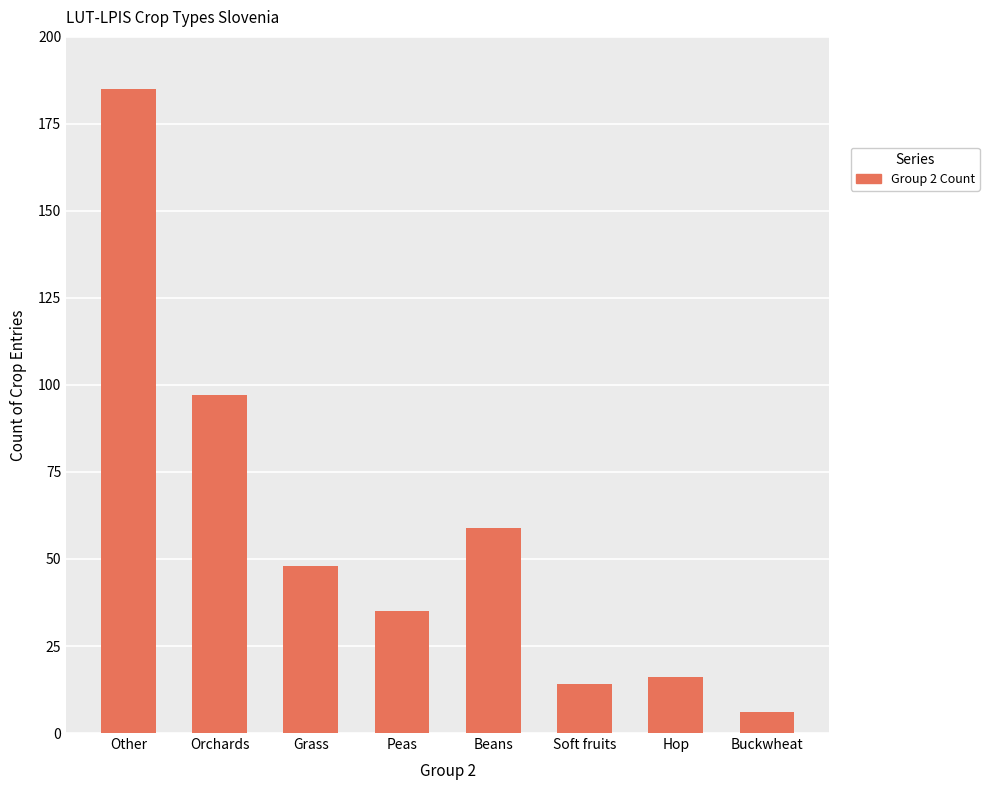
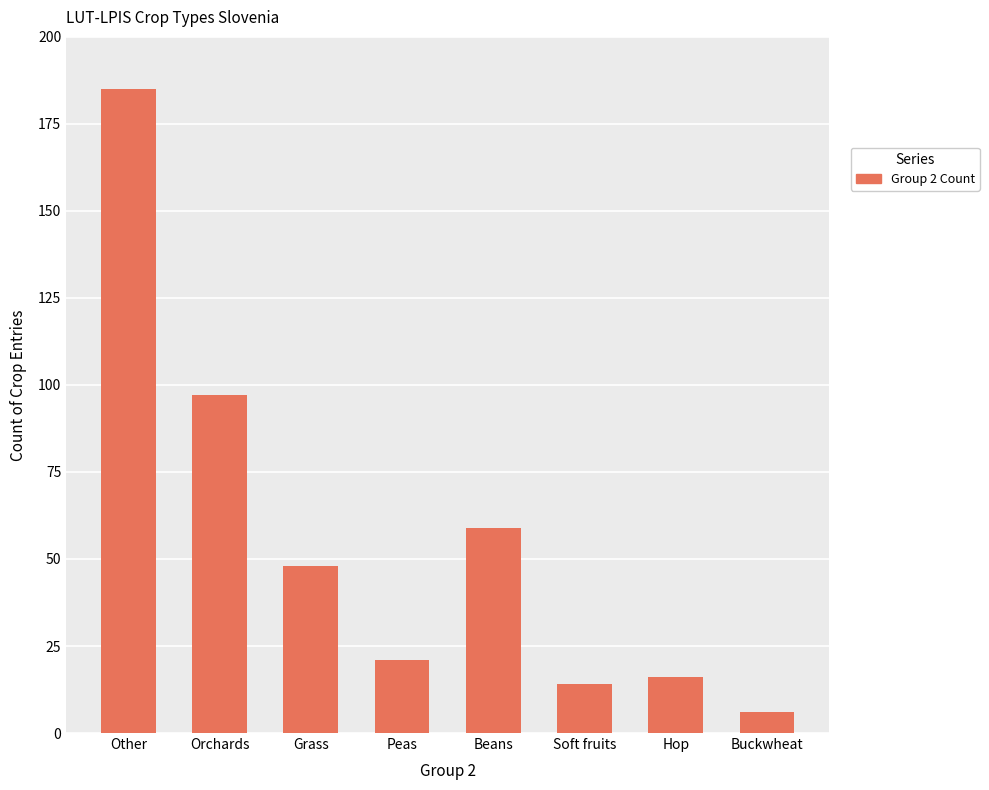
Peas: 35 -> 21
